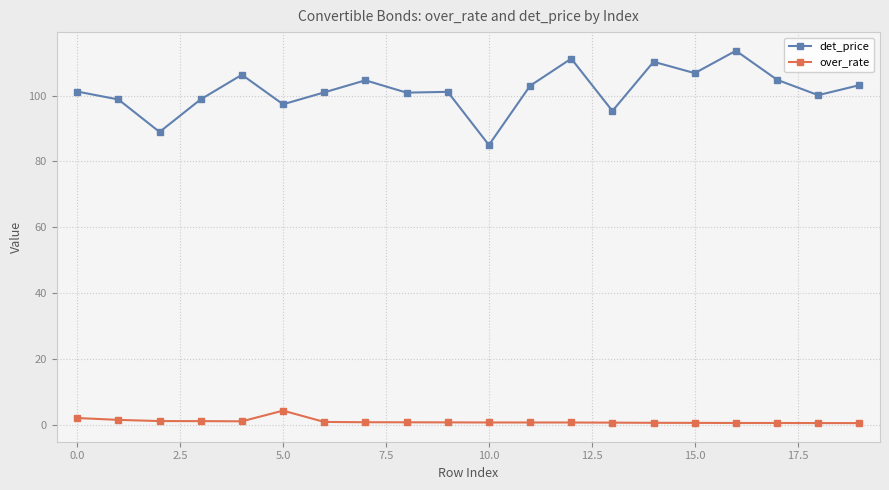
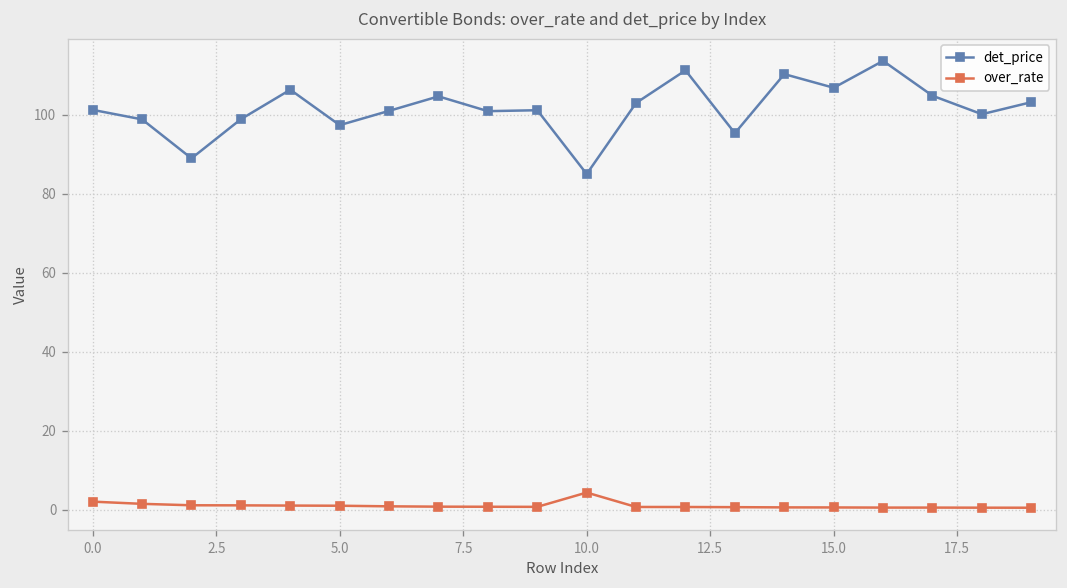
over_rate, 5.0: 4 -> 1
over_rate, 10.0: 1 -> 4
